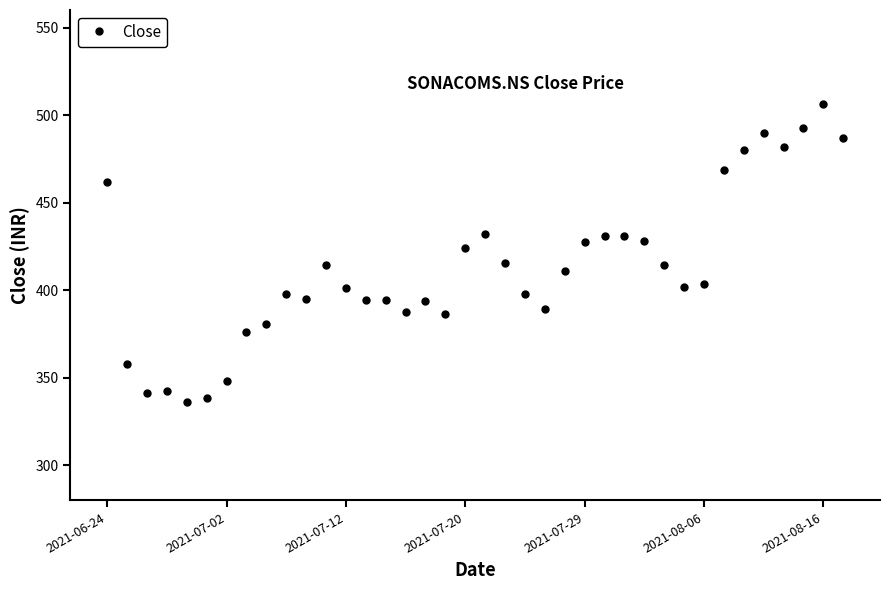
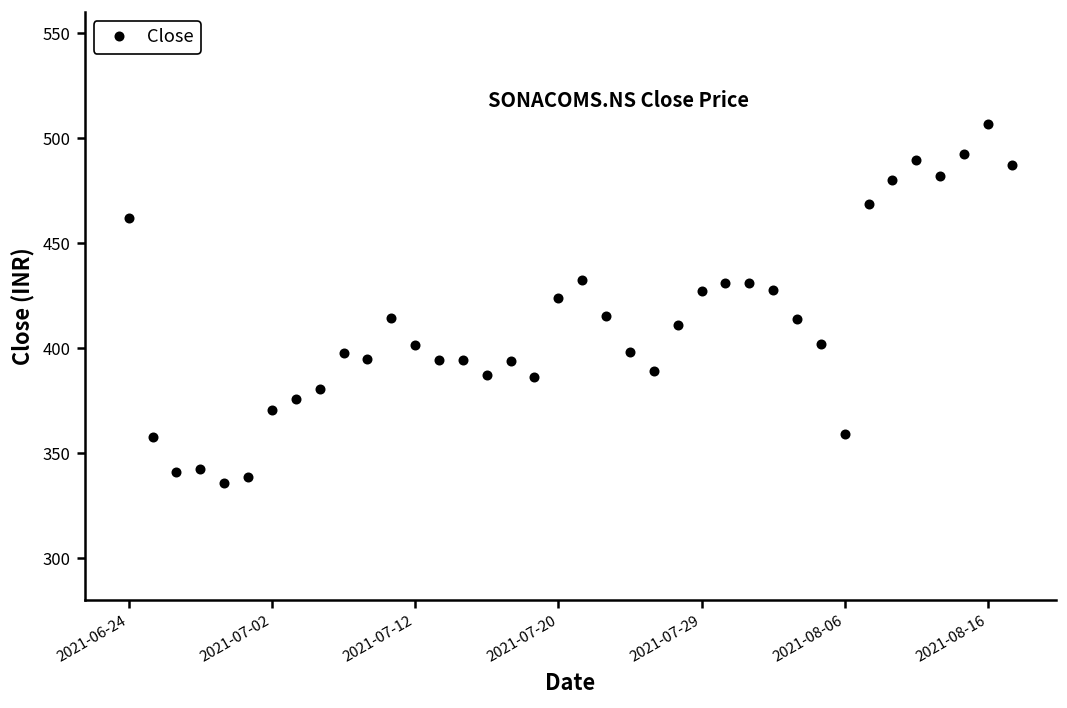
2021-07-02: 348 -> 370
2021-08-06: 404 -> 359
